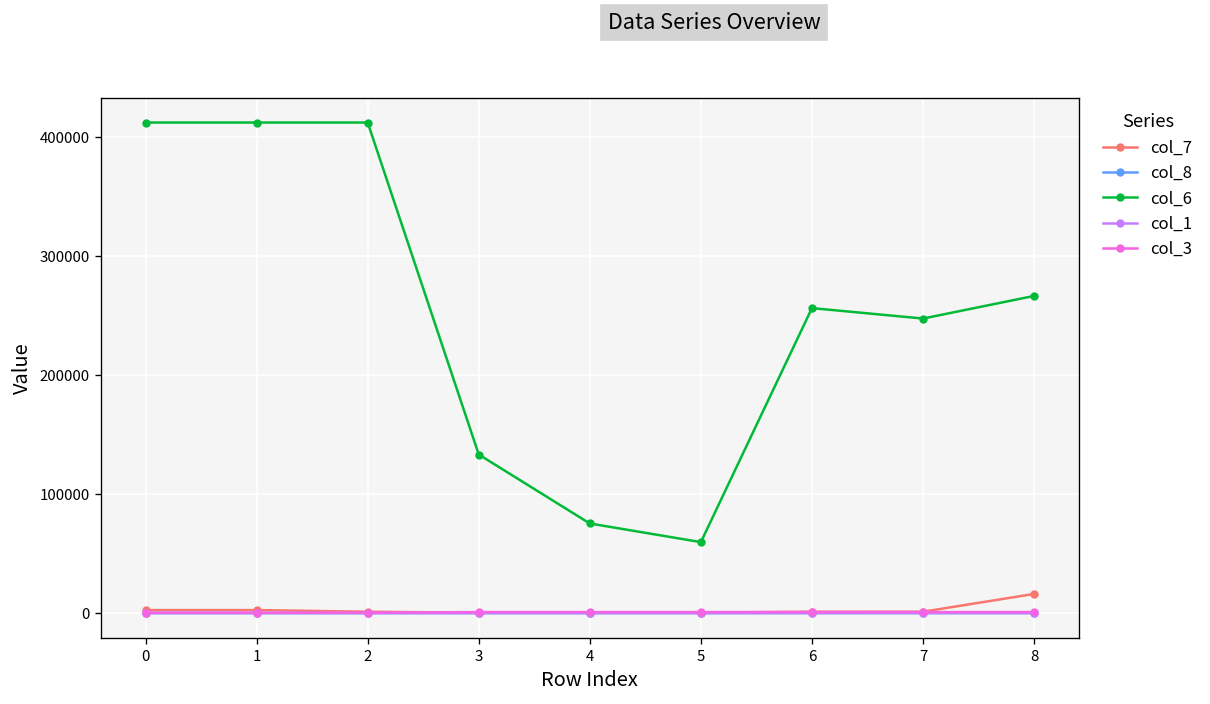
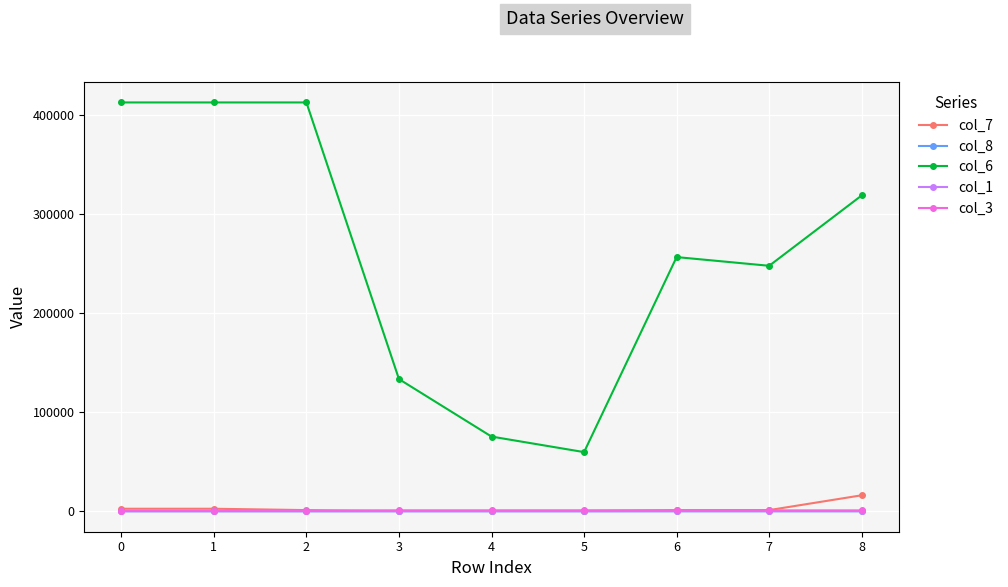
col_6, 8: 270000 -> 320000
